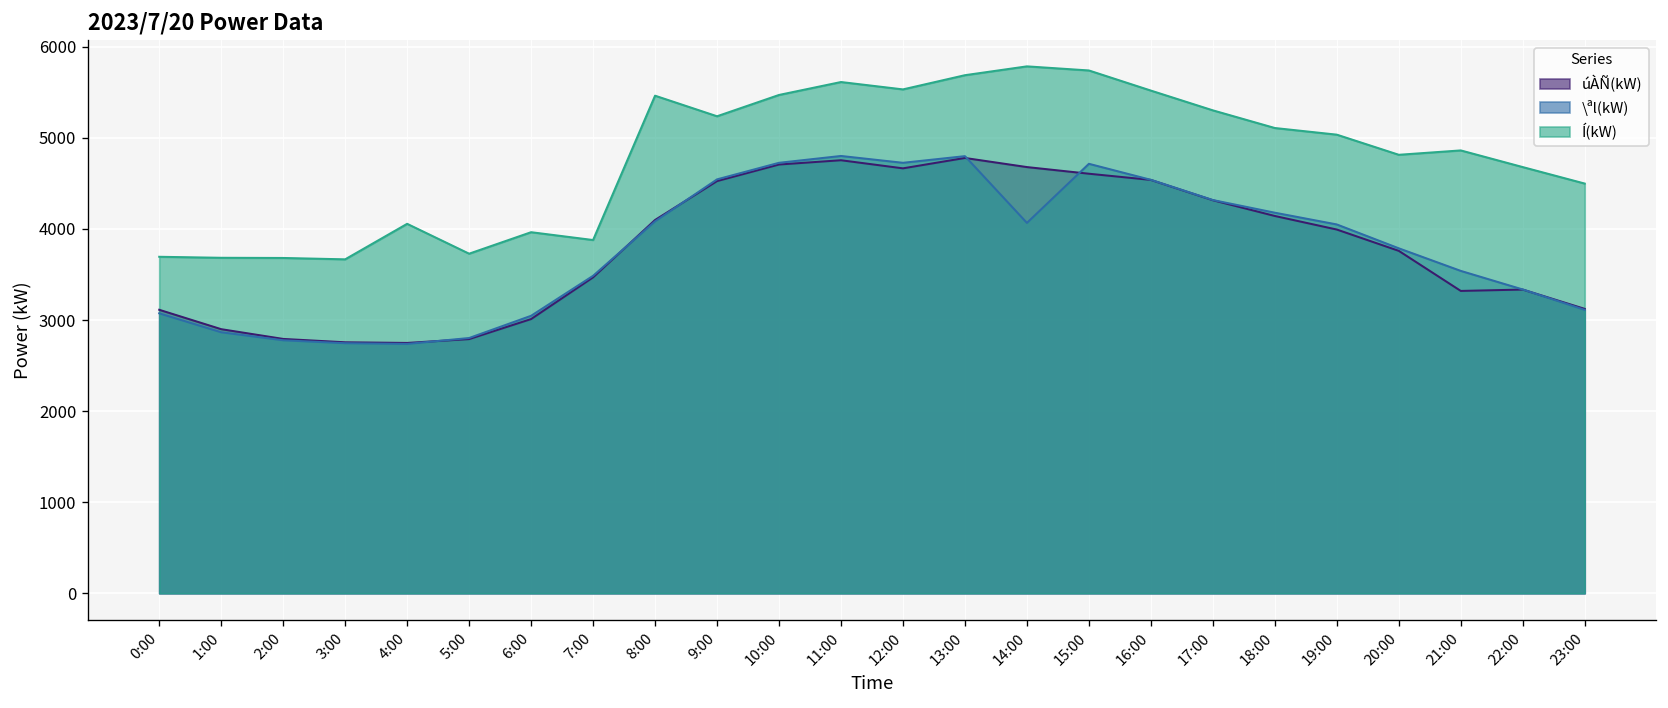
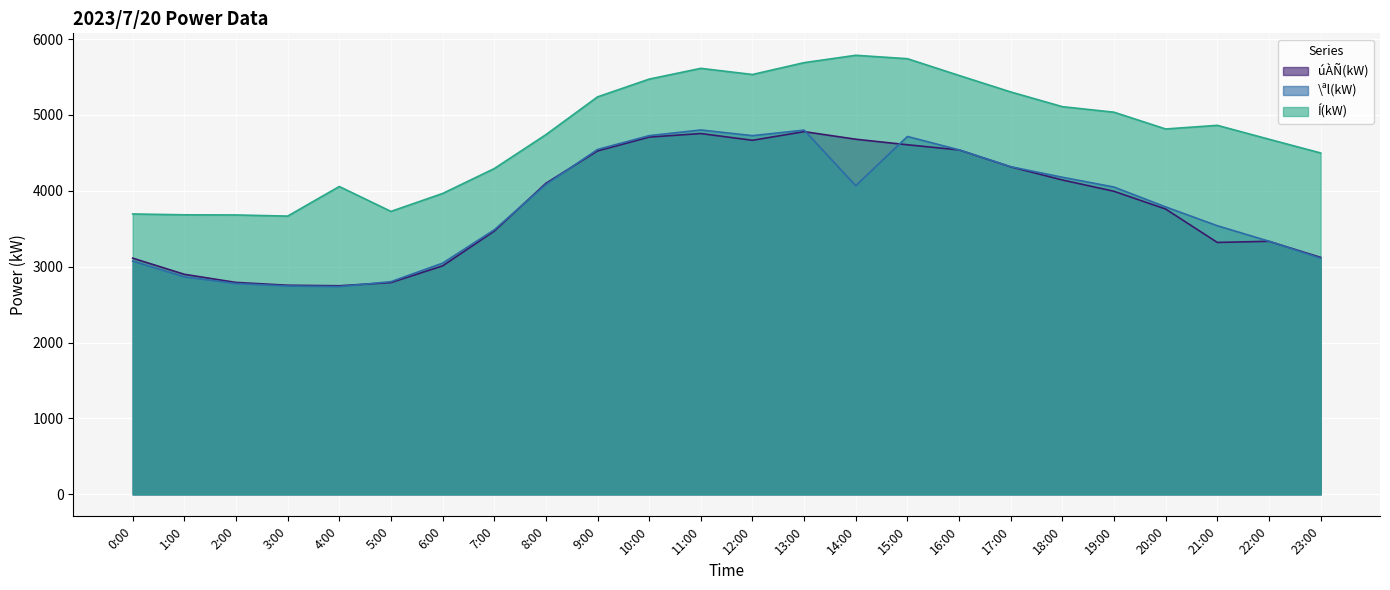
Í(kW), 7:00: 3900 -> 4300
Í(kW), 8:00: 5500 -> 4700
